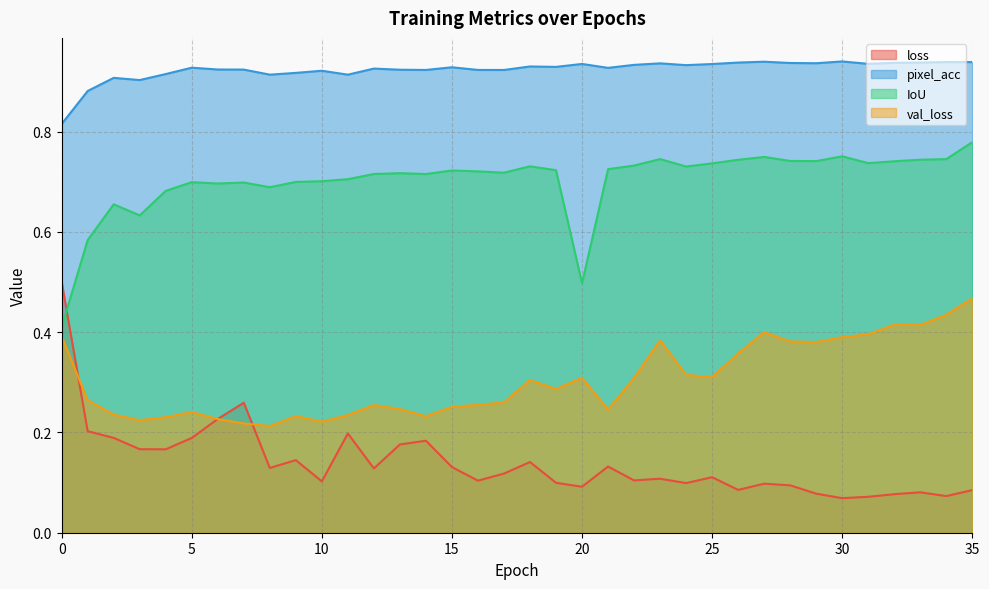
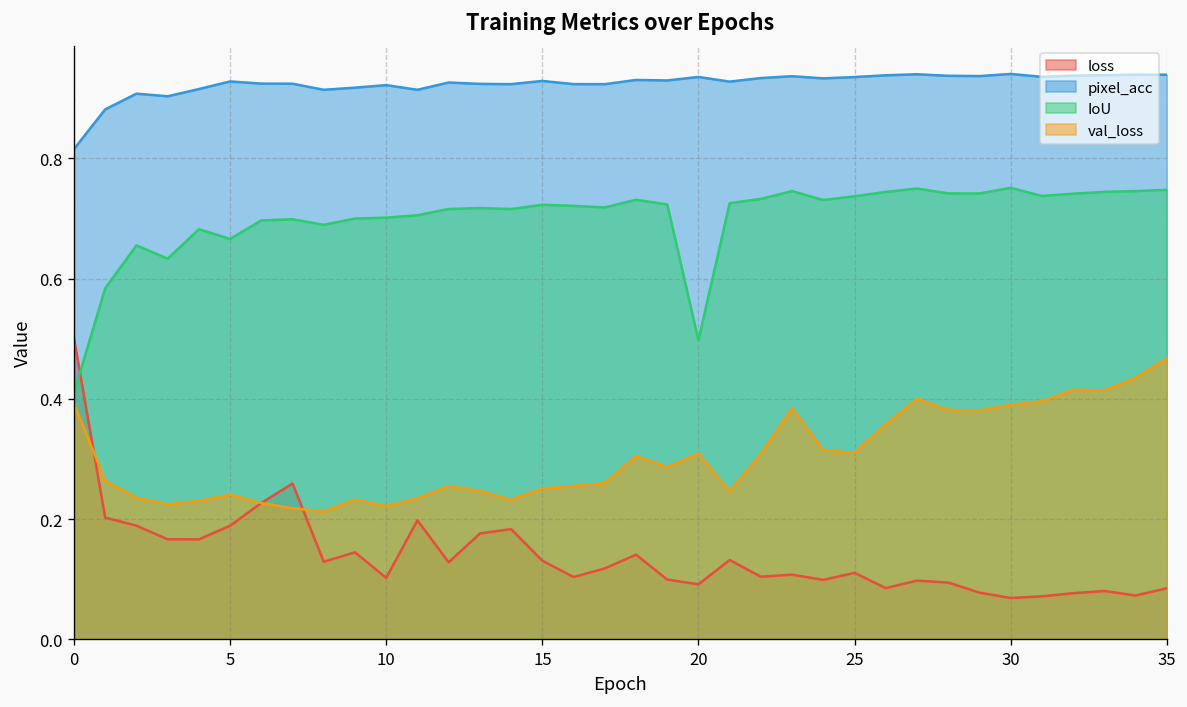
IoU, 5: 0.70 -> 0.67
IoU, 35: 0.78 -> 0.75
